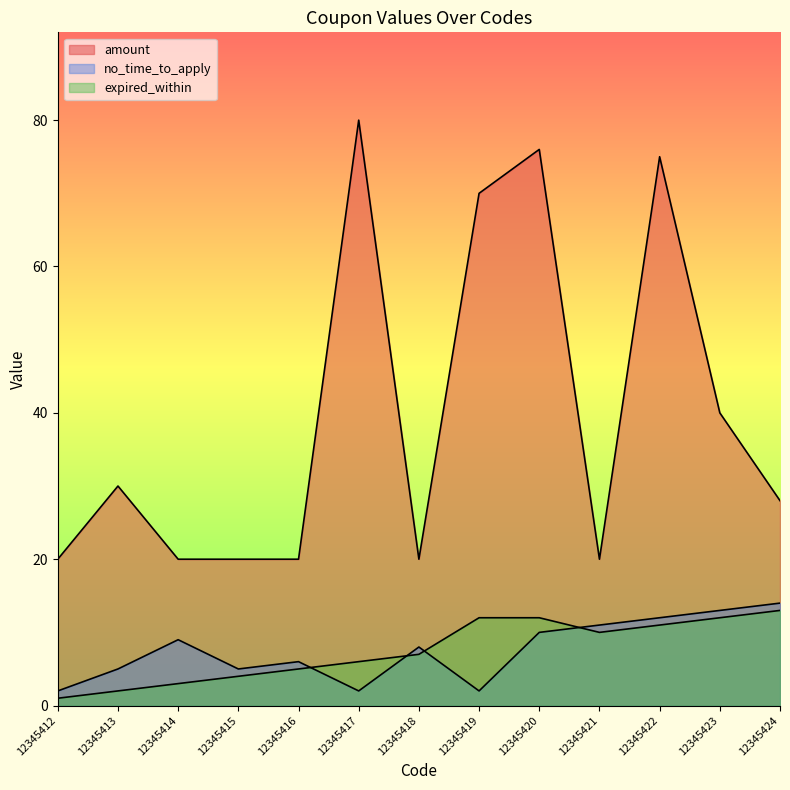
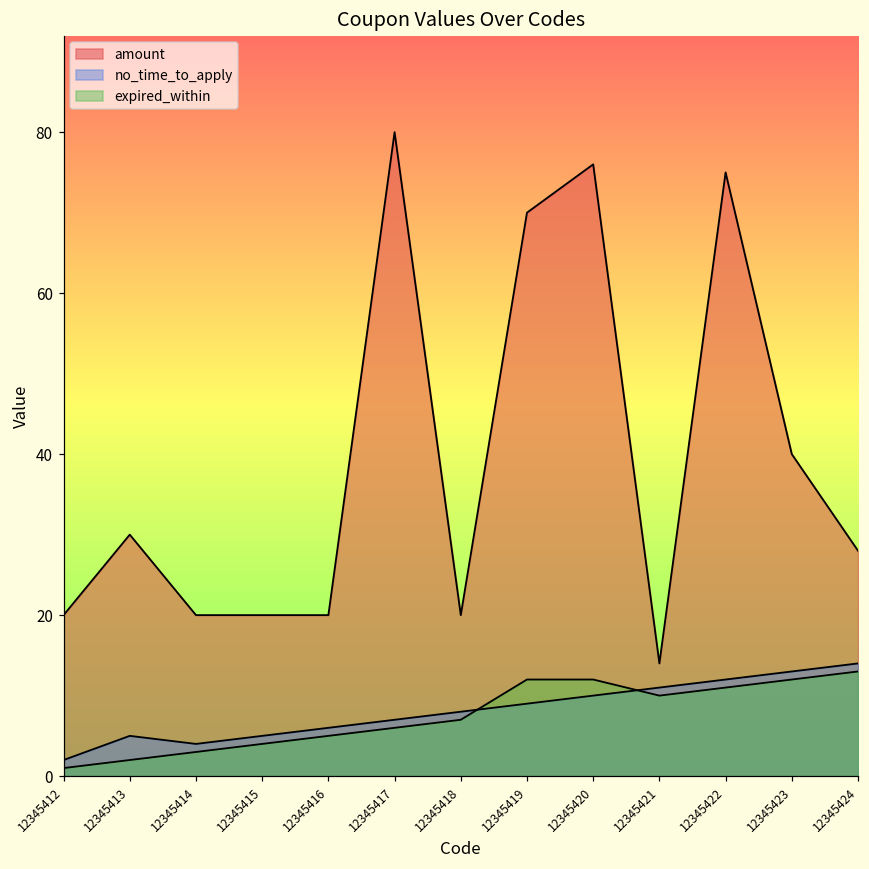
no_time_to_apply, 12345414: 9 -> 4
no_time_to_apply, 12345417: 2 -> 7
no_time_to_apply, 12345419: 2 -> 9
amount, 12345421: 20 -> 14
